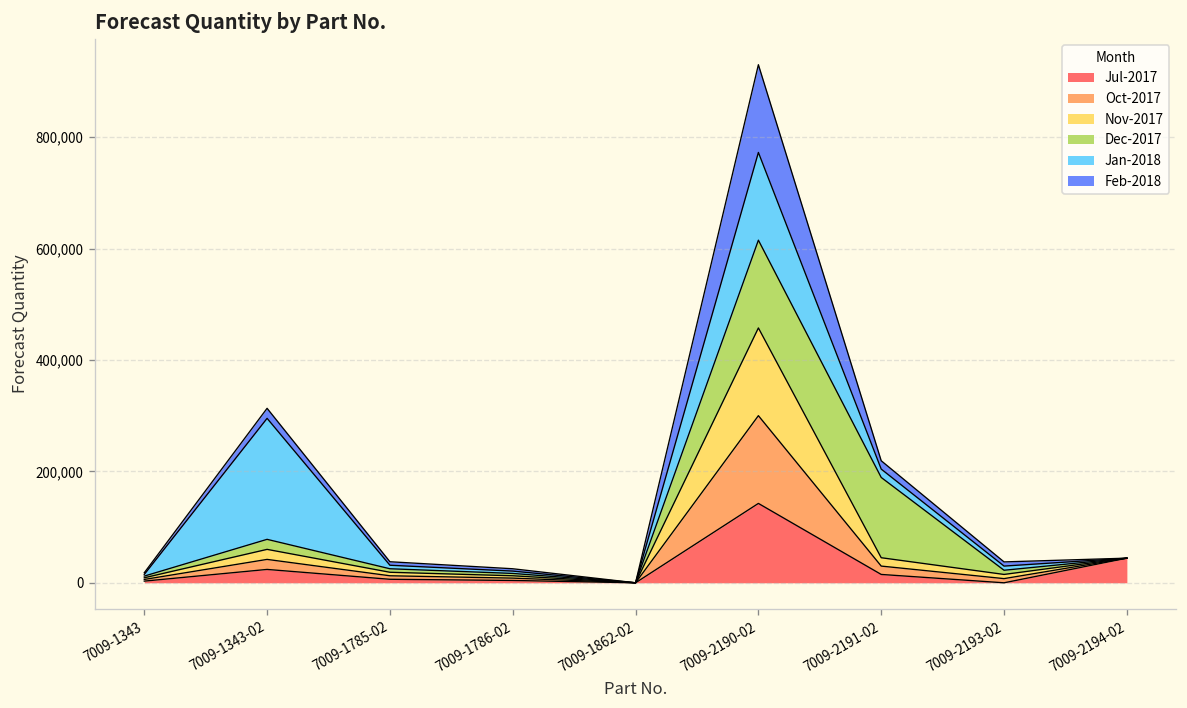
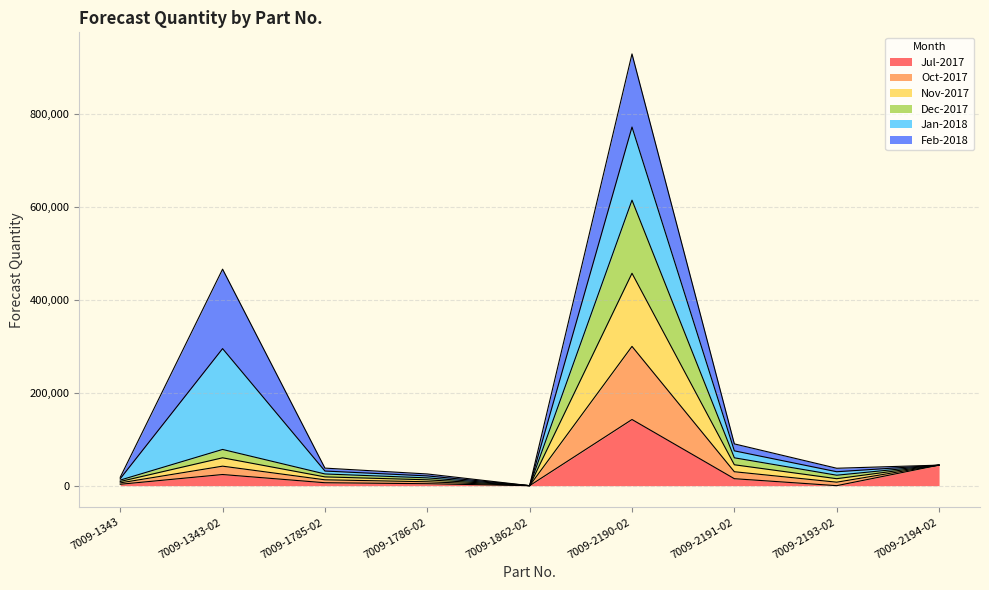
Feb-2018, 7009-1343-02: 20,000 -> 170,000
Dec-2017, 7009-2191-02: 140,000 -> 20,000
